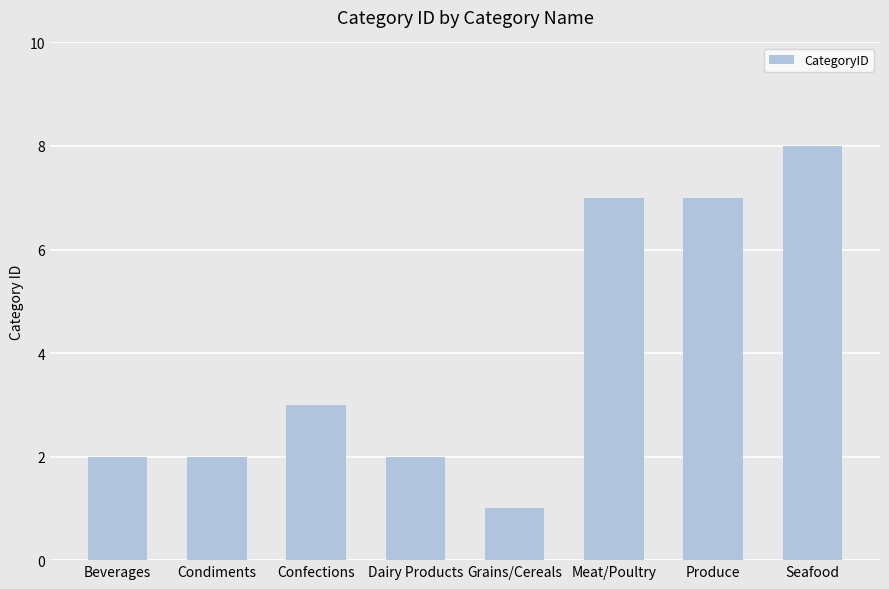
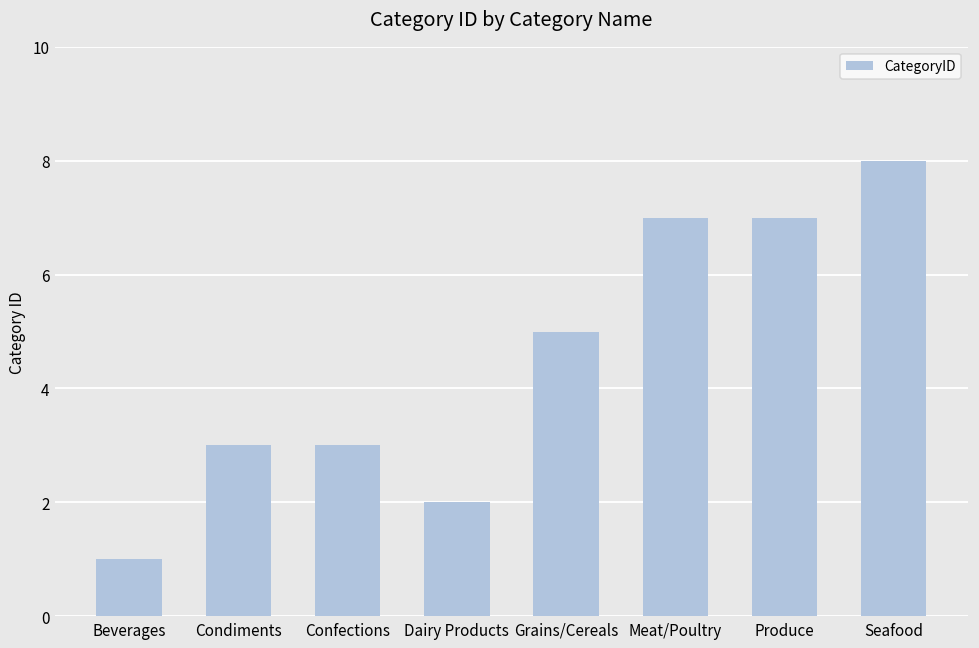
Beverages: 2 -> 1
Condiments: 2 -> 3
Grains/Cereals: 1 -> 5
